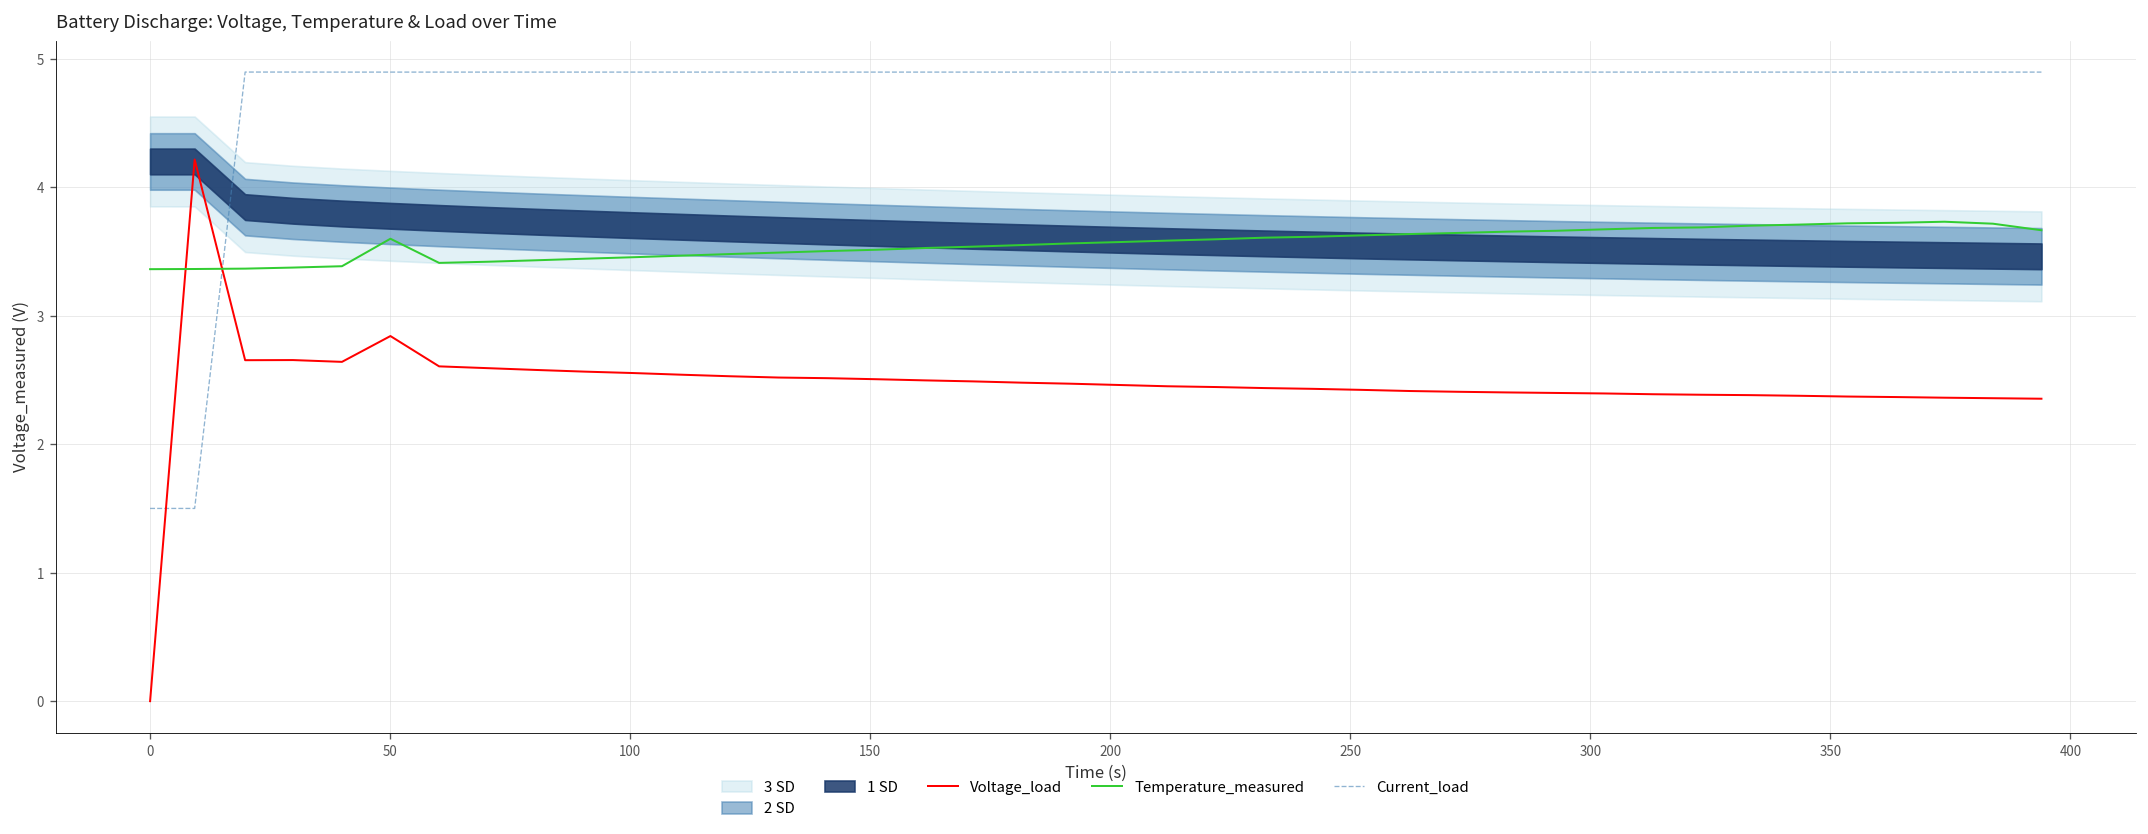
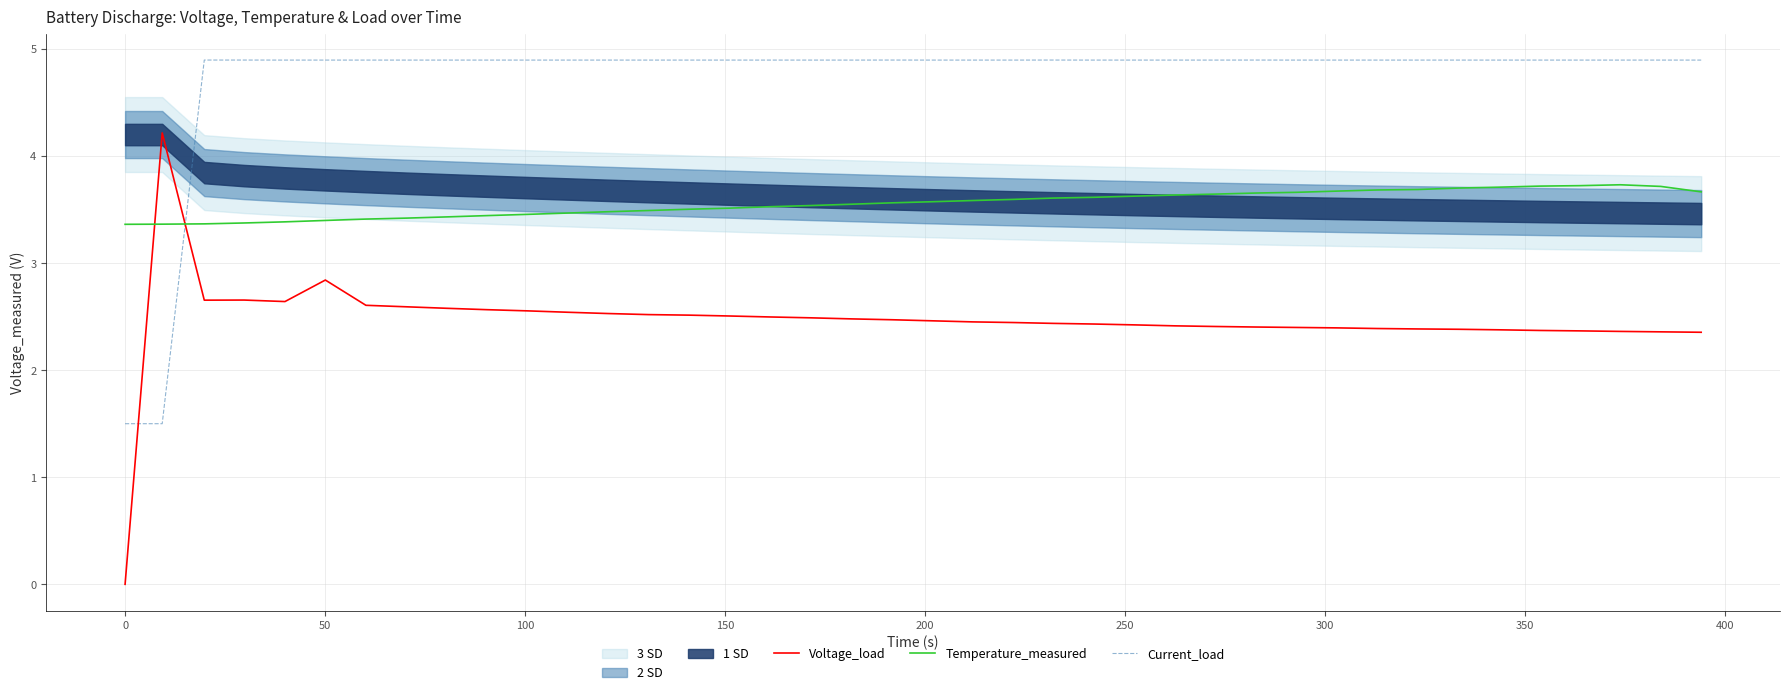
Temperature_measured, 50: 3.60 -> 3.40
